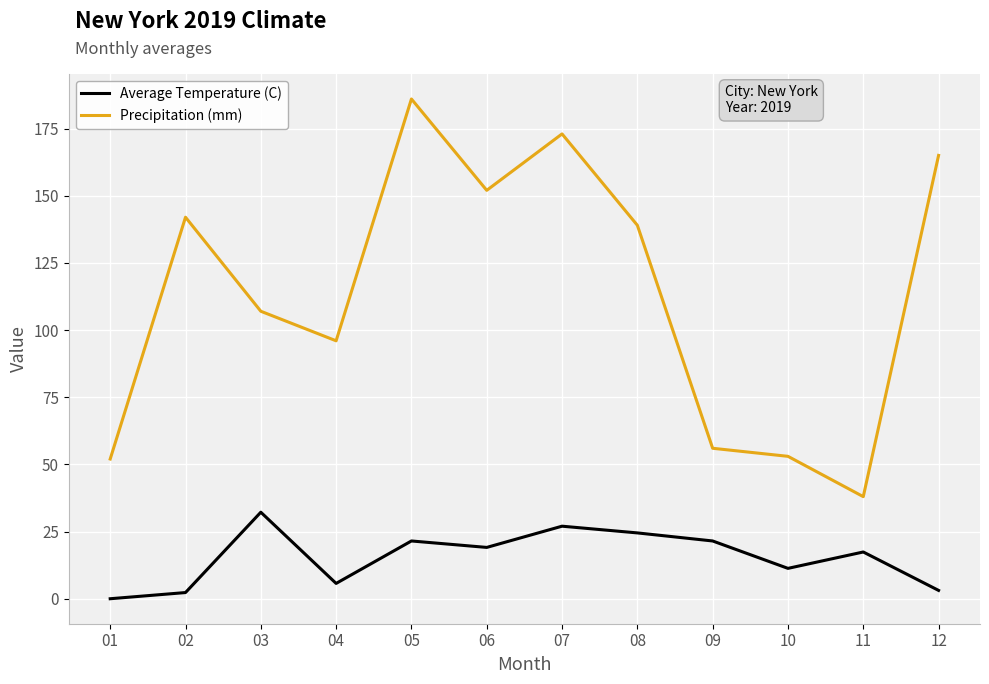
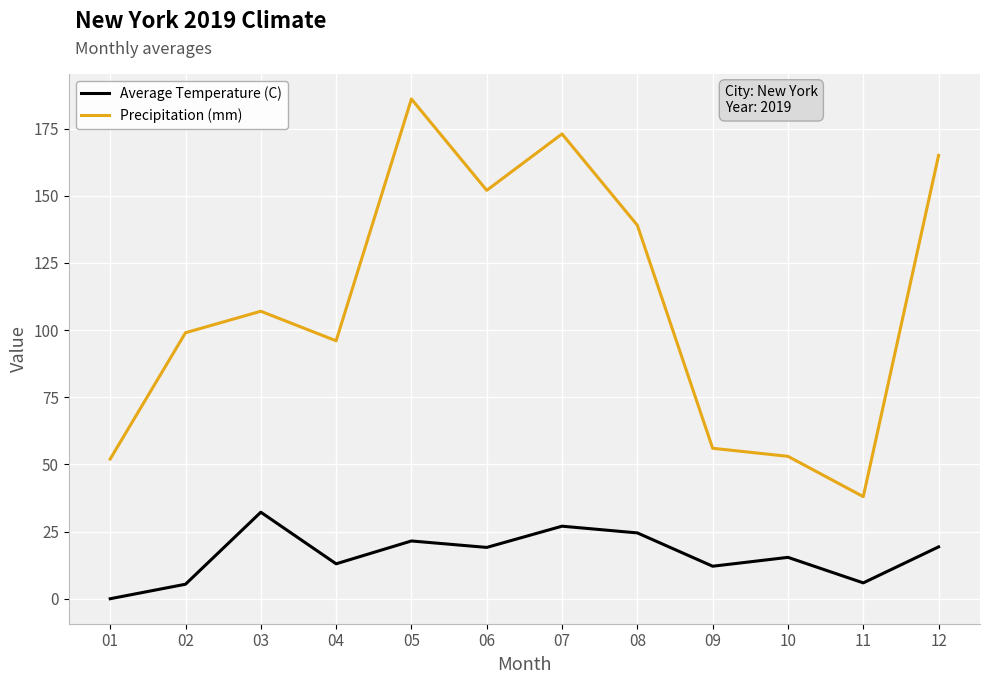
Average Temperature (C), 02: 2 -> 5
Precipitation (mm), 02: 142 -> 99
Average Temperature (C), 04: 6 -> 13
Average Temperature (C), 09: 22 -> 12
Average Temperature (C), 10: 11 -> 15
Average Temperature (C), 11: 17 -> 6
Average Temperature (C), 12: 3 -> 19
